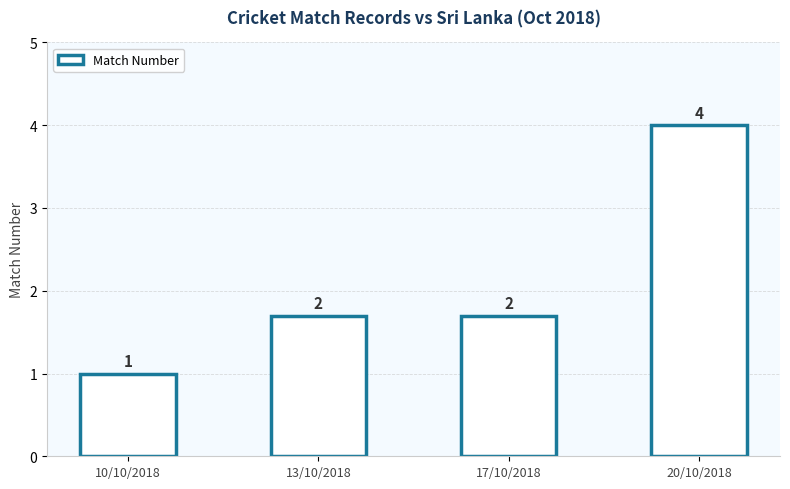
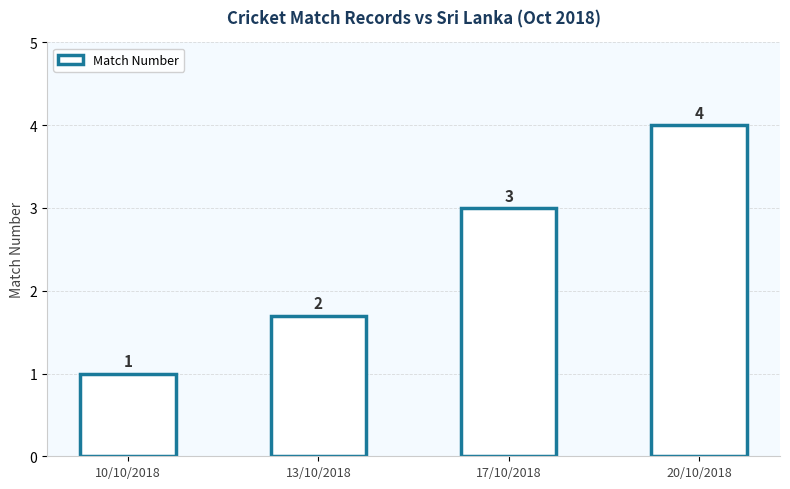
17/10/2018: 2 -> 3
